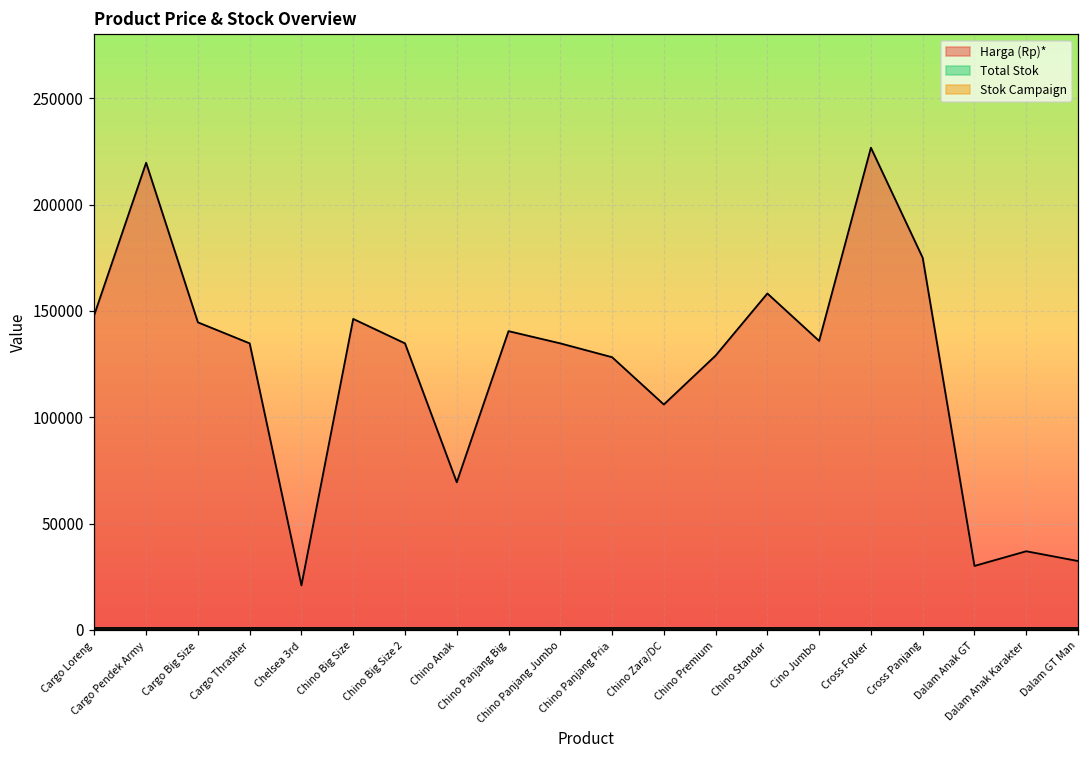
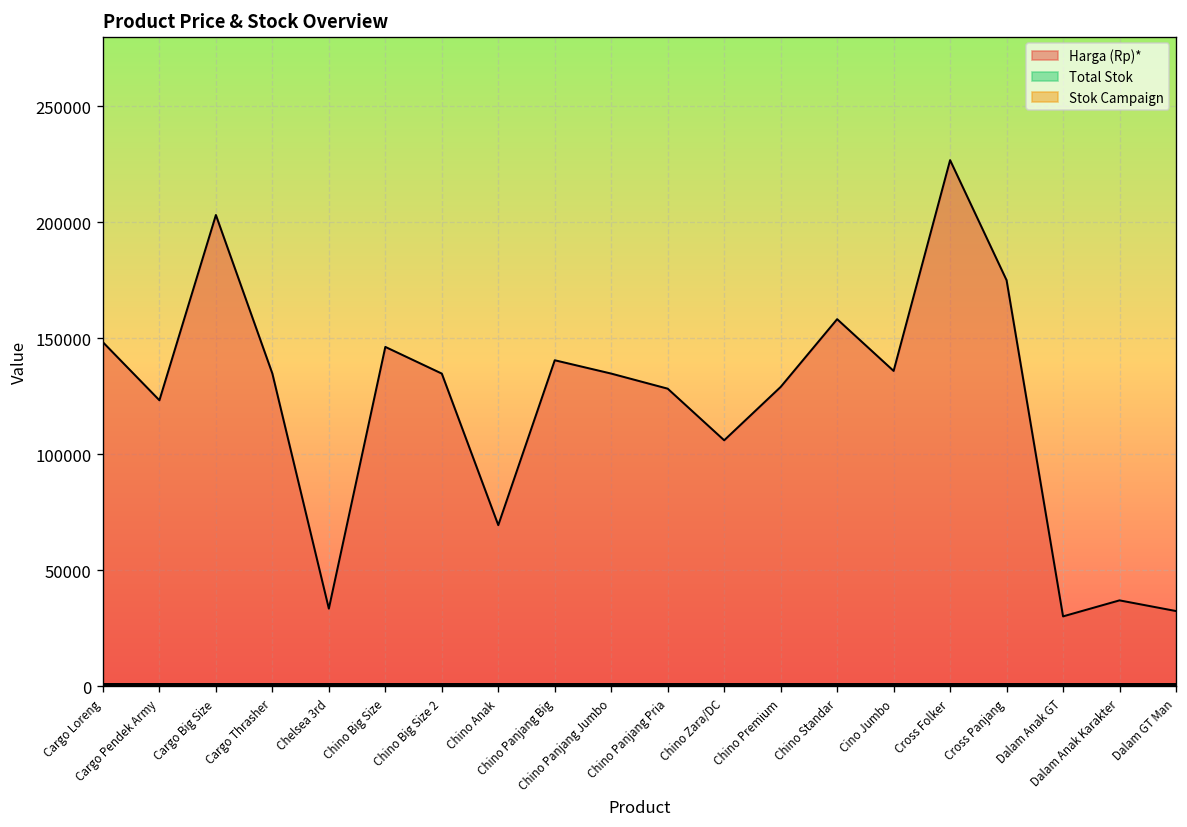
Harga (Rp)*, Cargo Pendek Army: 220000 -> 123000
Harga (Rp)*, Cargo Big Size: 145000 -> 203000
Harga (Rp)*, Chelsea 3rd: 21000 -> 33000
